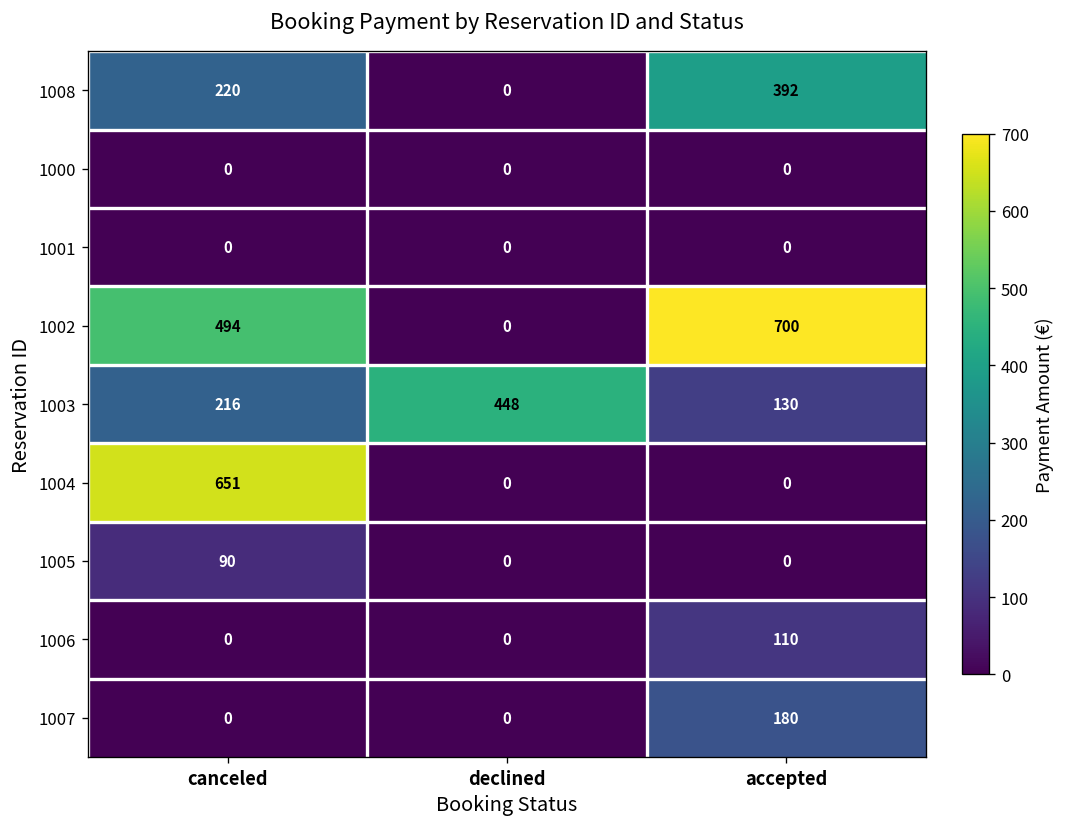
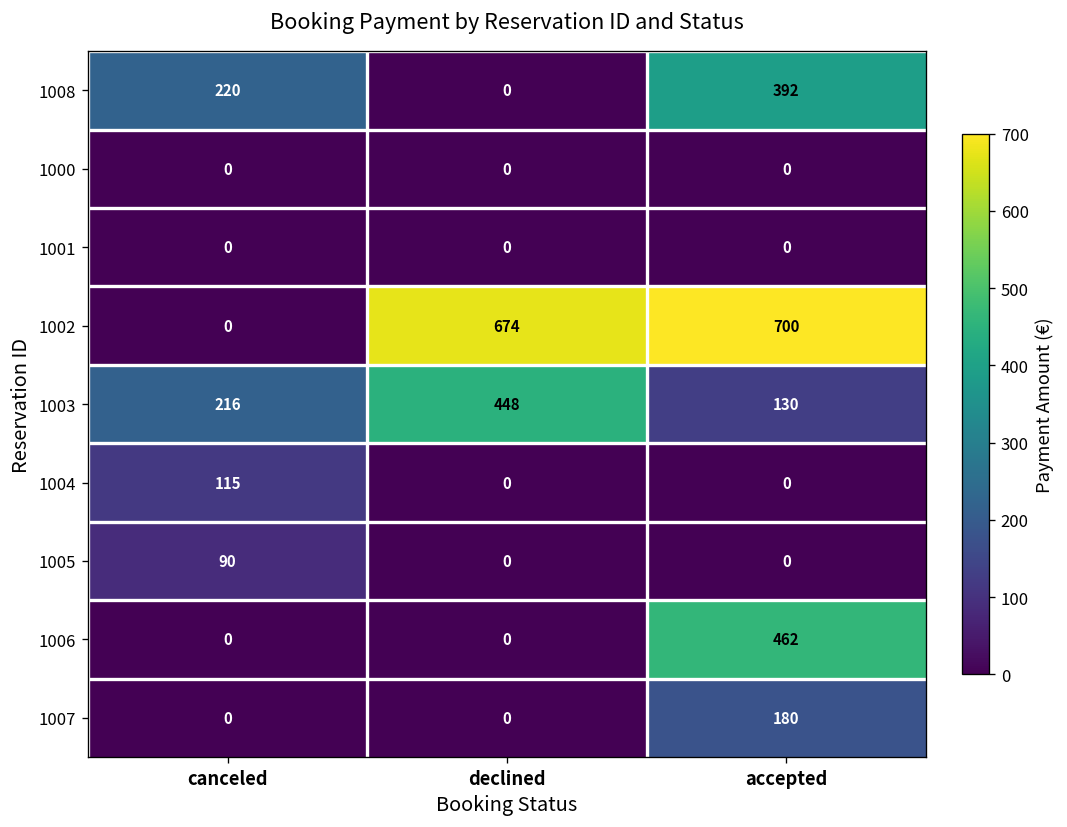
1002, canceled: 494 -> 0
1002, declined: 0 -> 674
1004, canceled: 651 -> 115
1006, accepted: 110 -> 462
